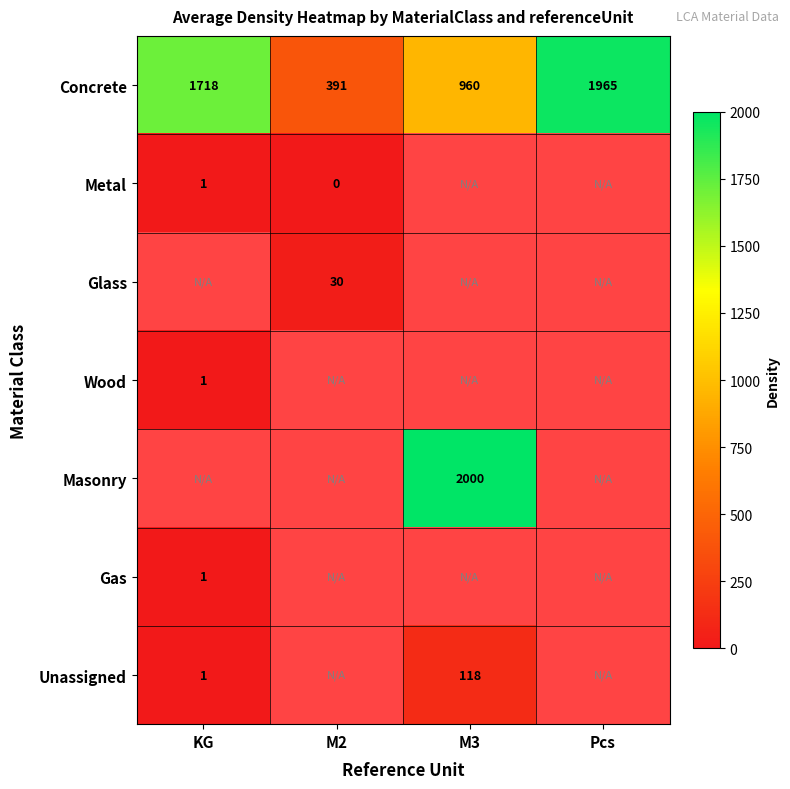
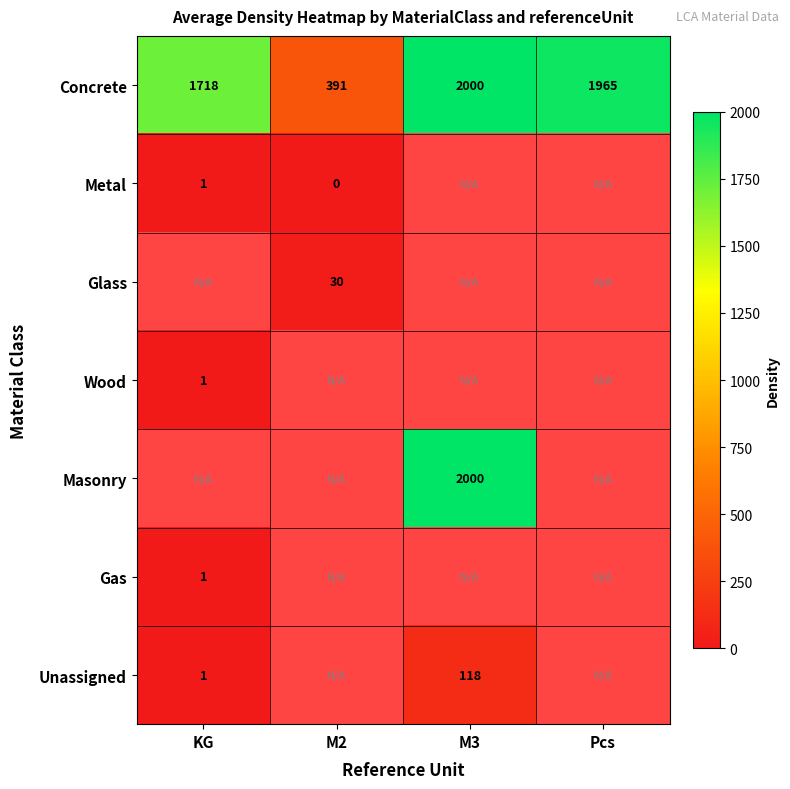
Concrete, M3: 960 -> 2000
